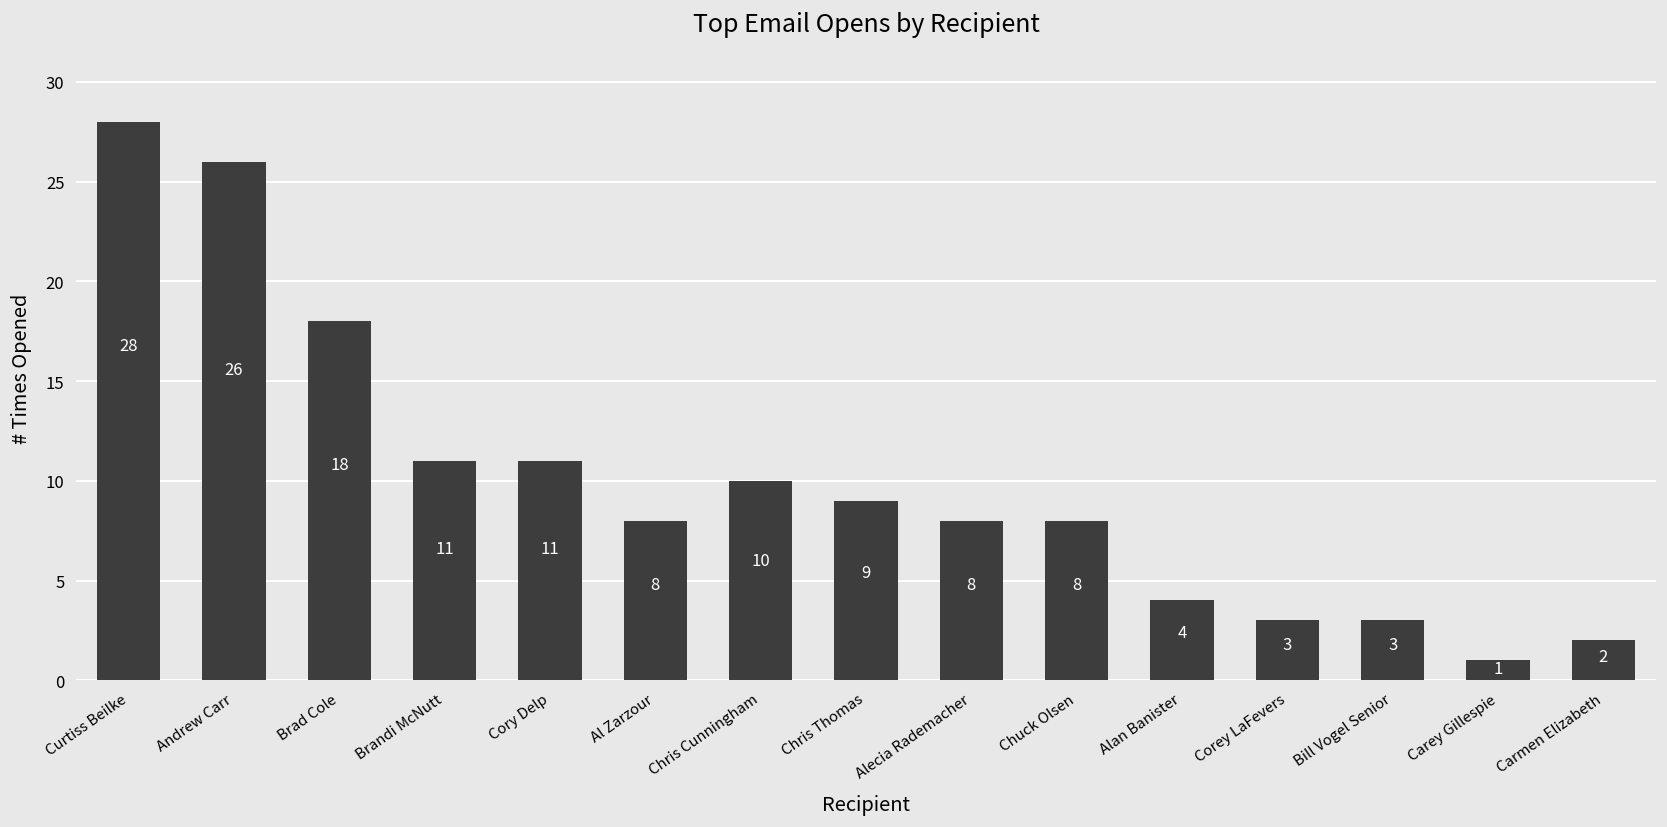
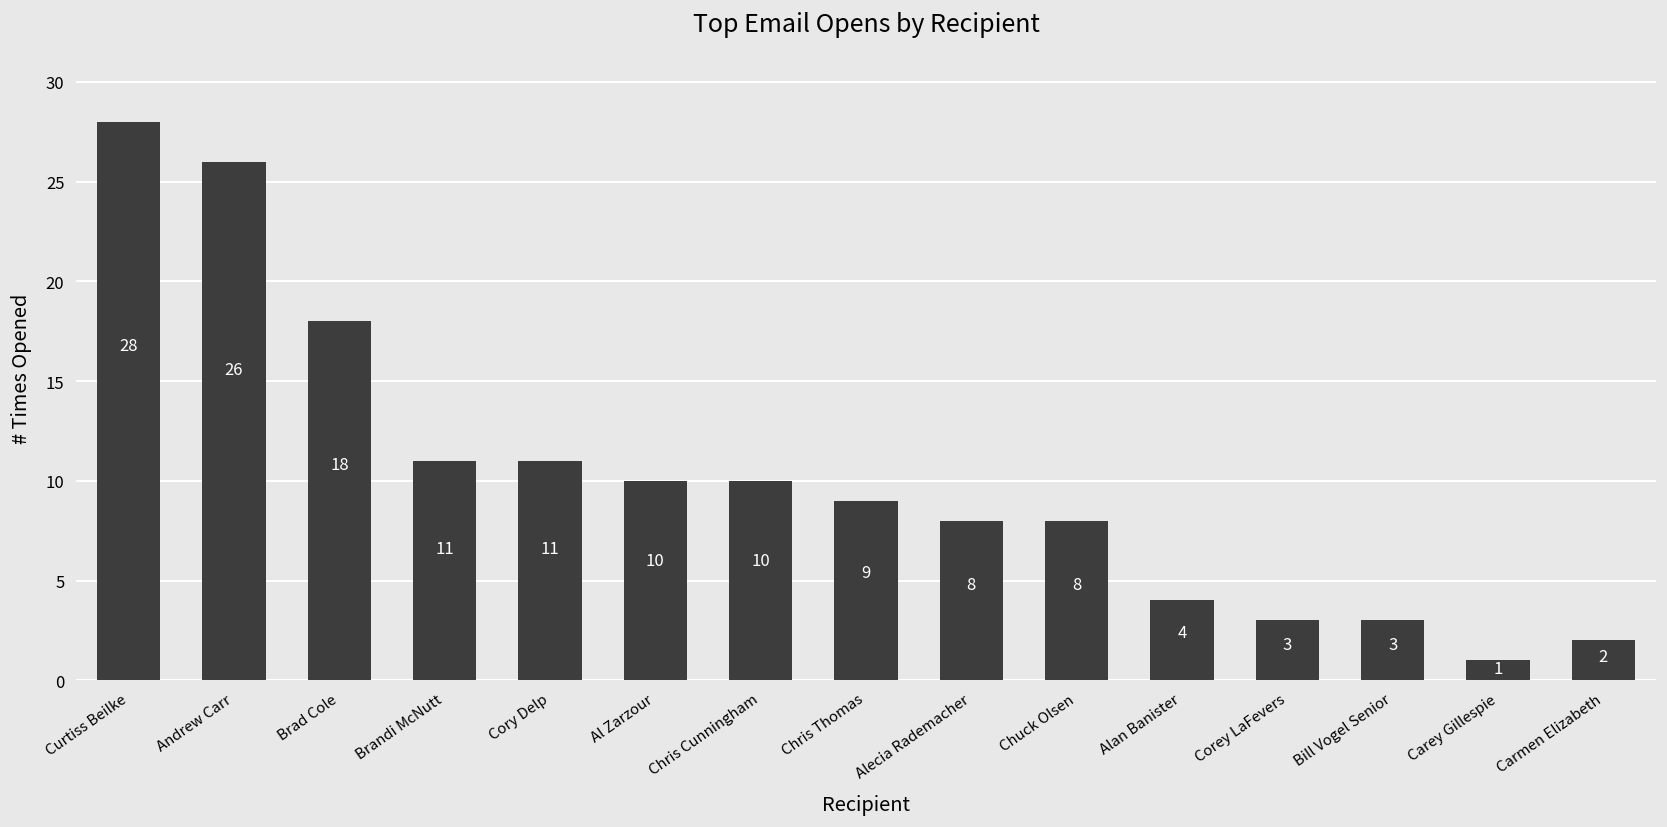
Al Zarzour: 8 -> 10
